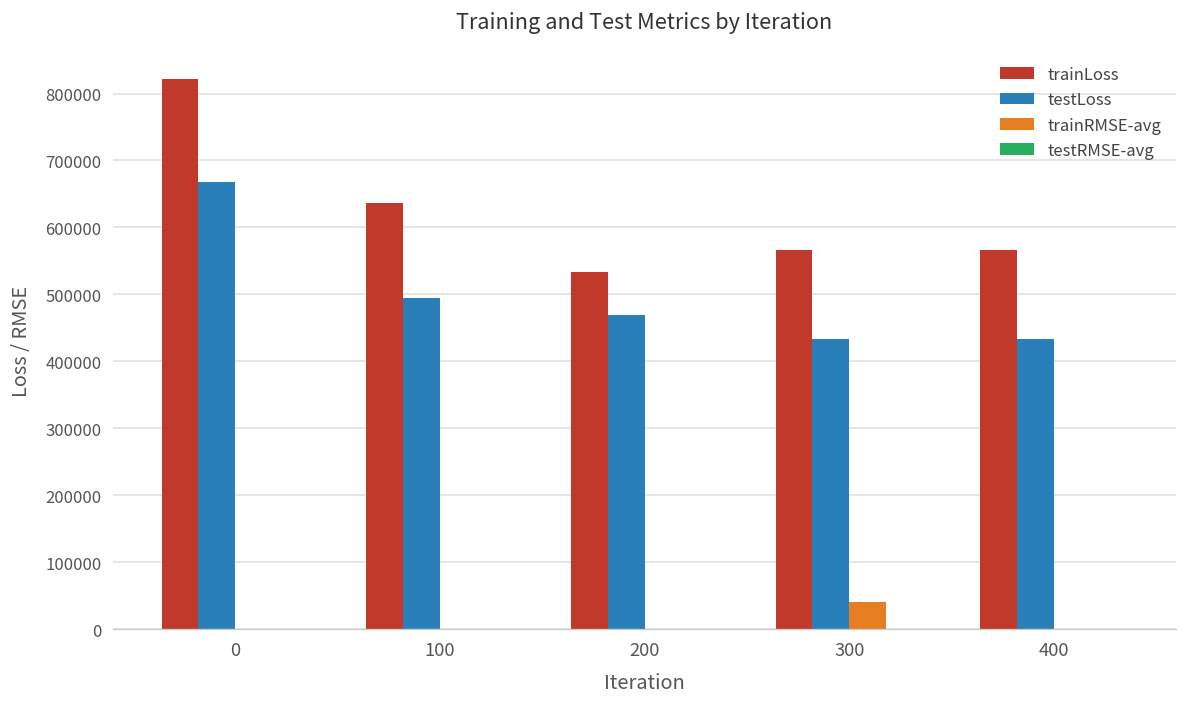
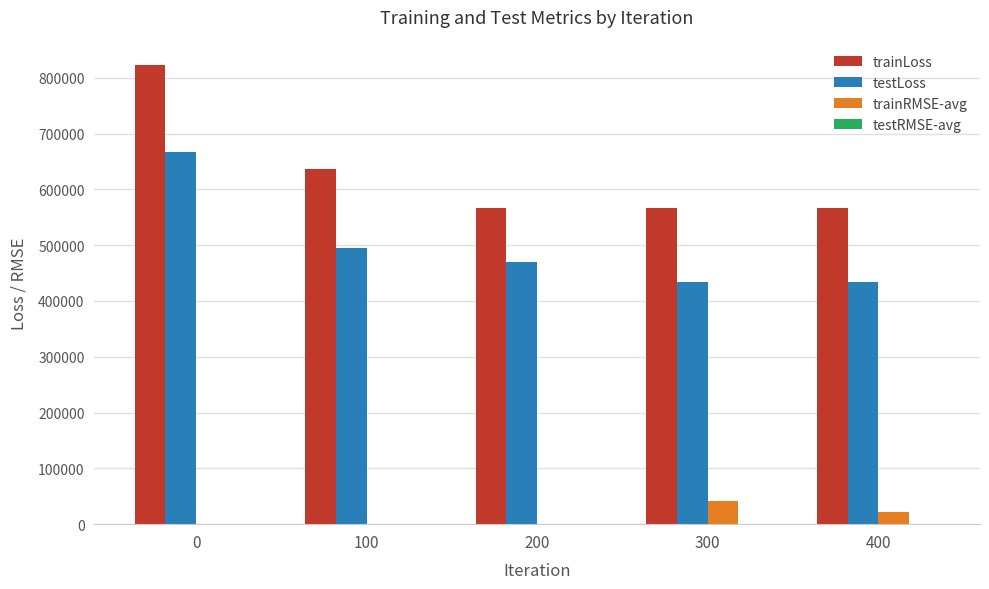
trainLoss, 200: 530000 -> 570000
trainRMSE-avg, 400: 0 -> 20000
